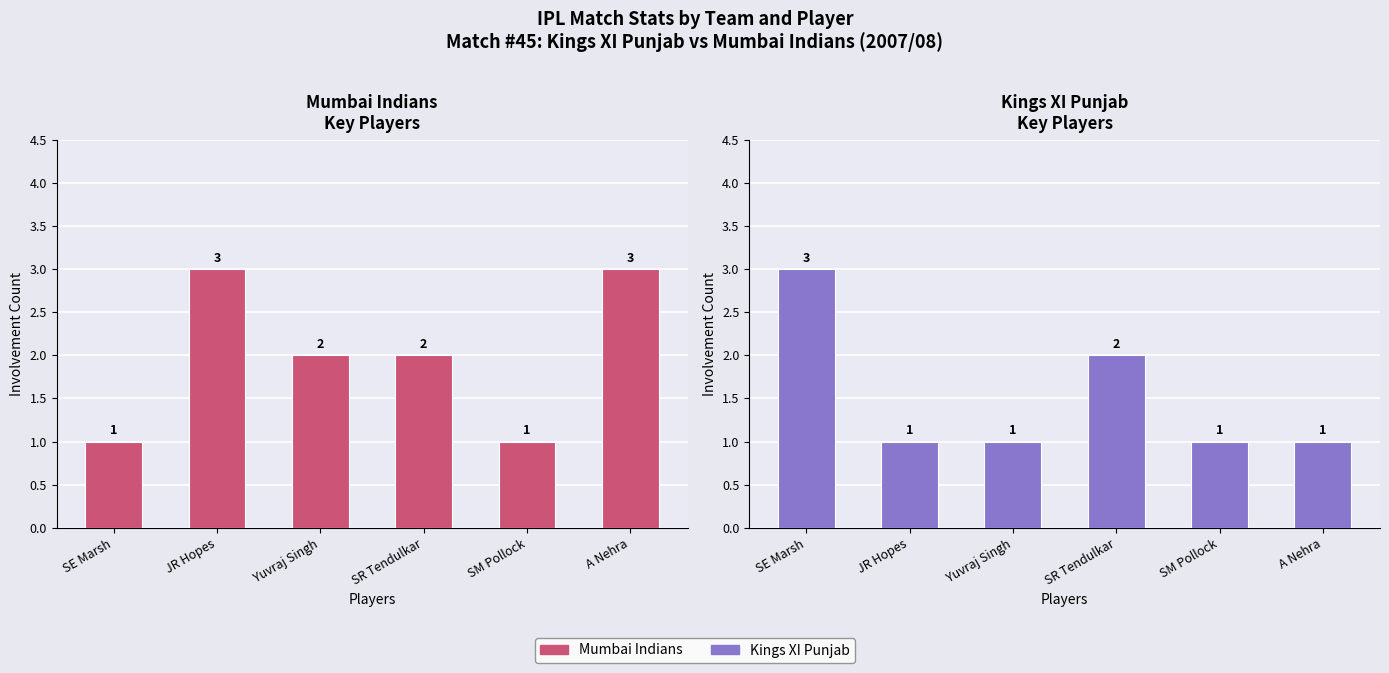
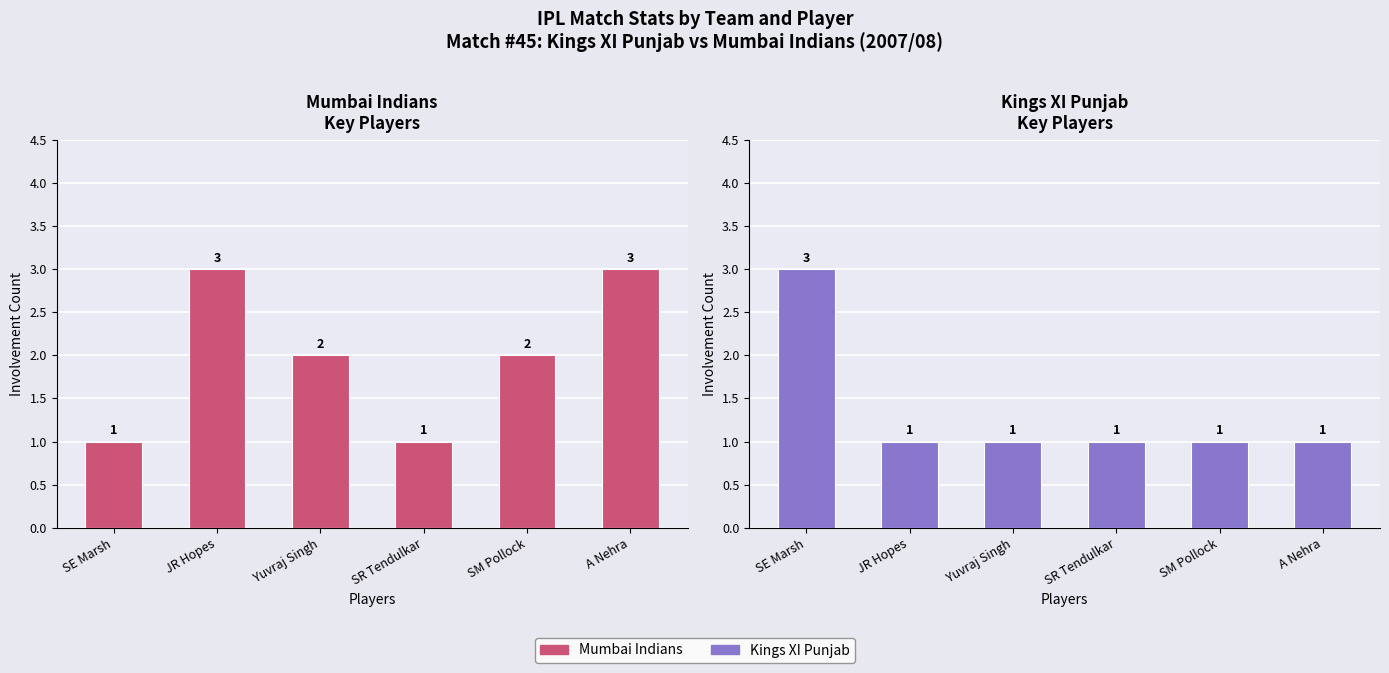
Mumbai Indians Key Players, SR Tendulkar: 2 -> 1
Mumbai Indians Key Players, SM Pollock: 1 -> 2
Kings XI Punjab Key Players, SR Tendulkar: 2 -> 1
